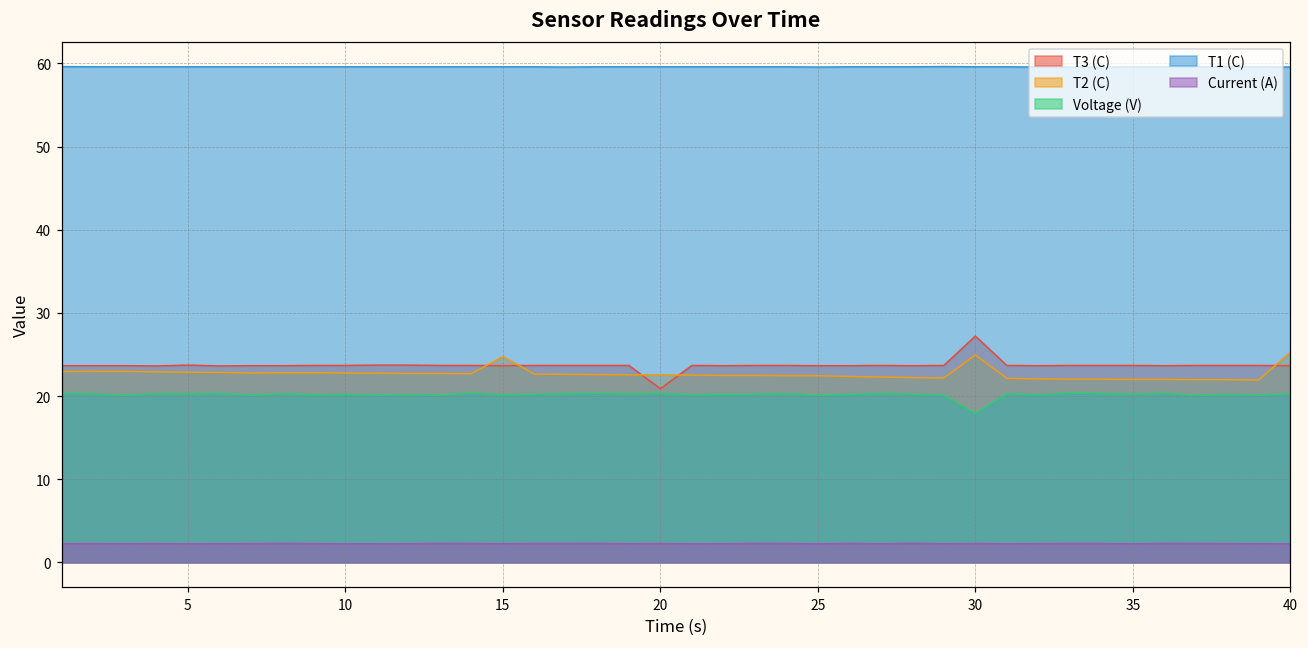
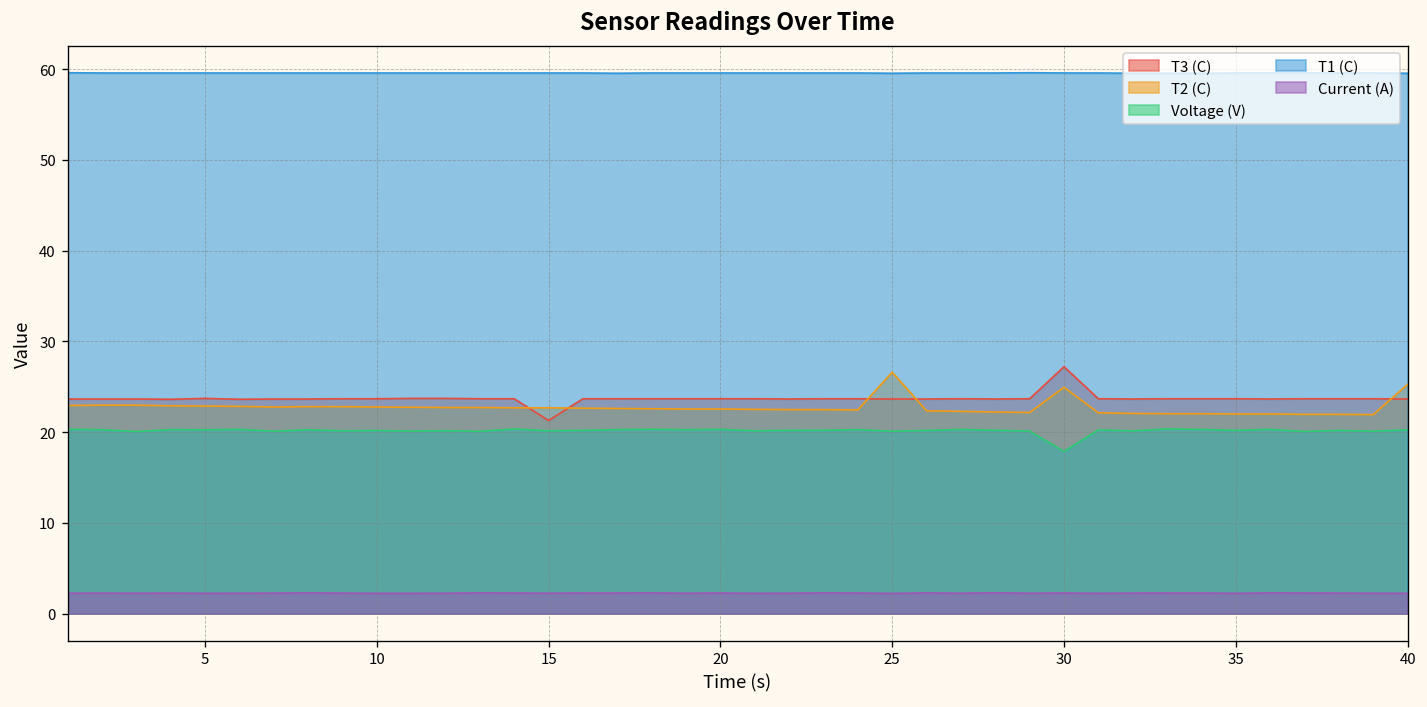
T3 (C), 15: 24 -> 21
T2 (C), 15: 25 -> 23
T3 (C), 20: 21 -> 24
T2 (C), 25: 22 -> 27
